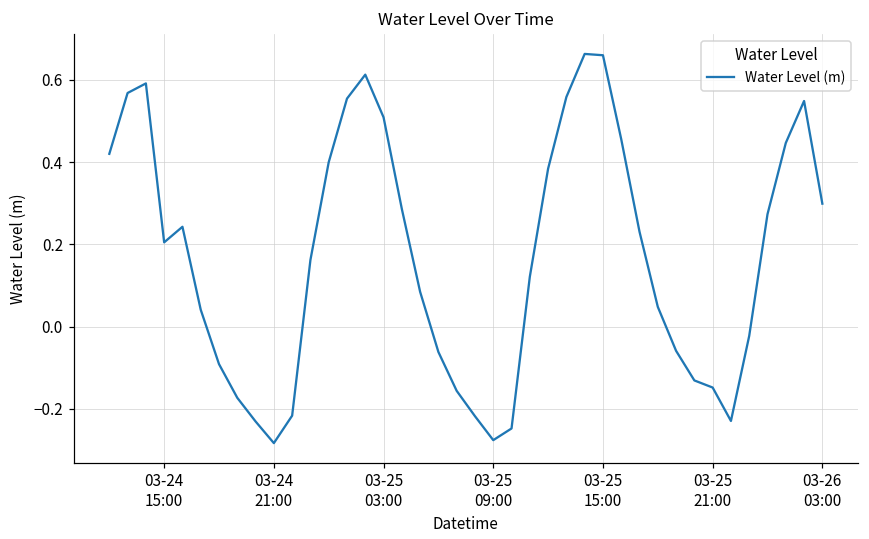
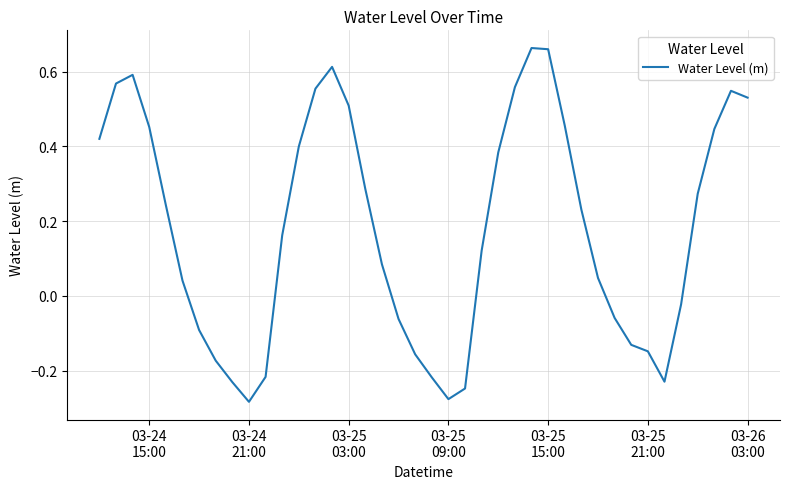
03-24 15:00: 0.20 -> 0.45
03-26 03:00: 0.30 -> 0.53
